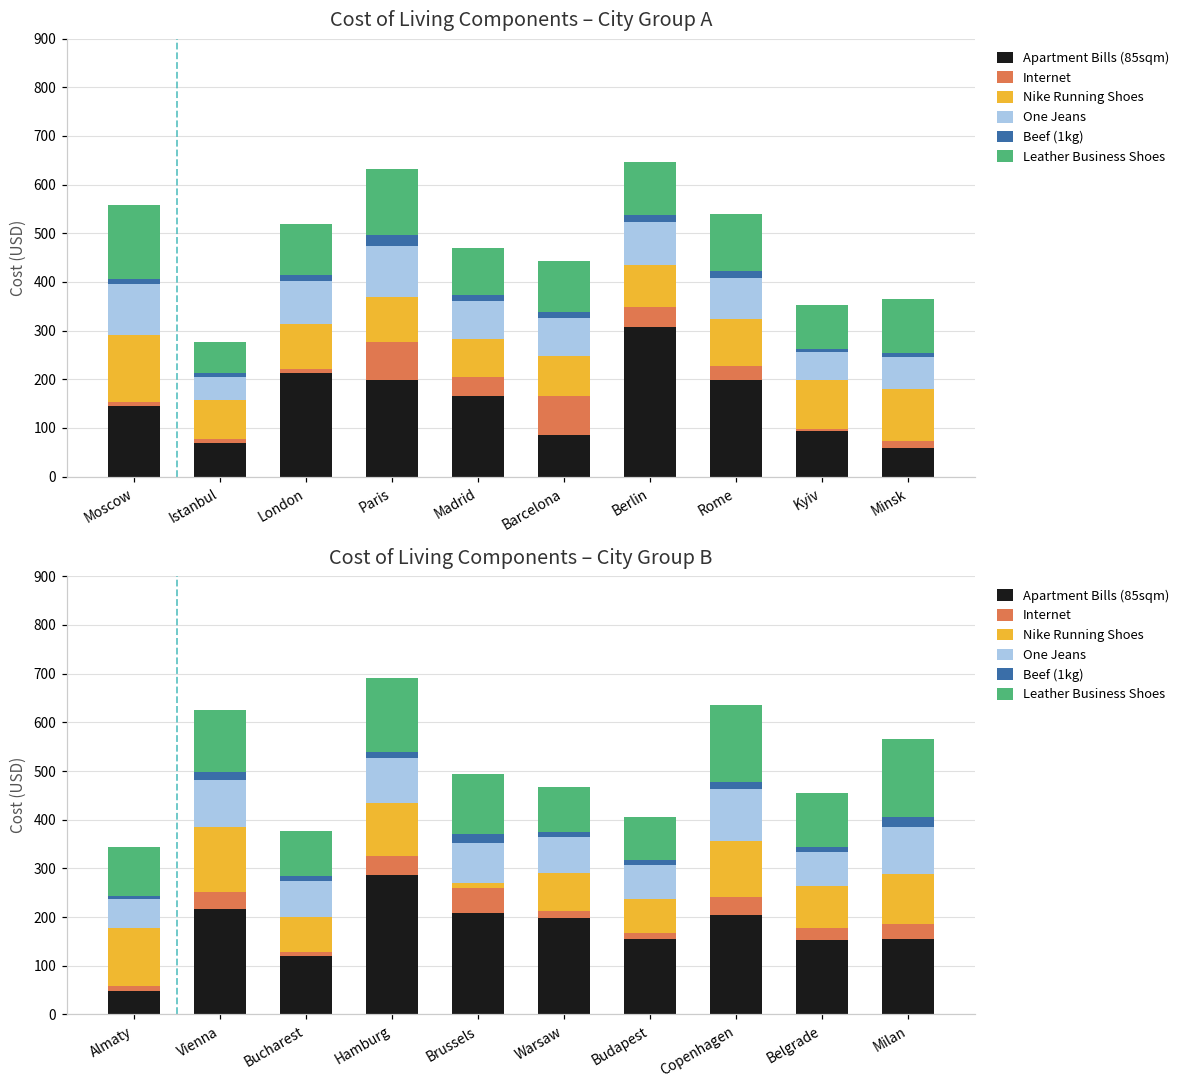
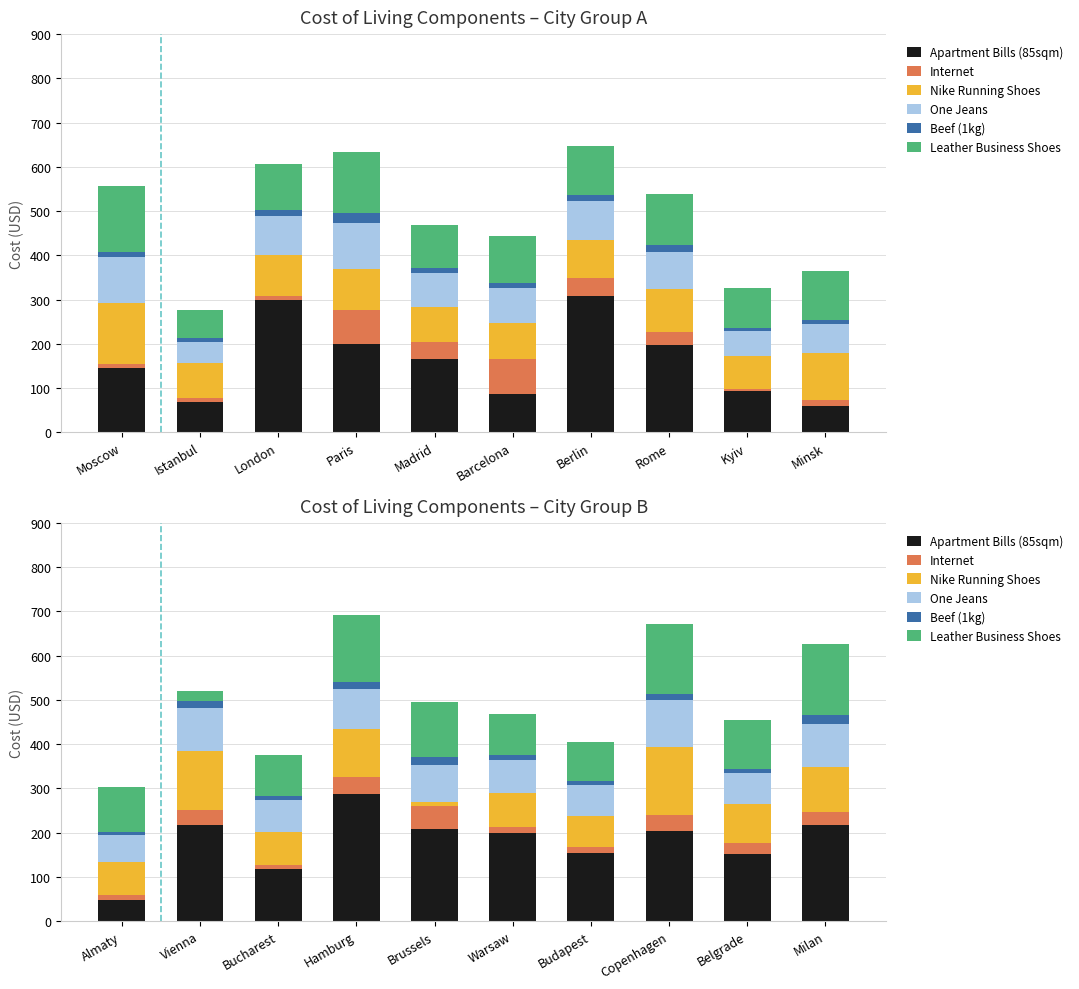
Cost of Living Components – City Group A, Apartment Bills (85sqm), London: 210 -> 300
Cost of Living Components – City Group A, Nike Running Shoes, Kyiv: 100 -> 70
Cost of Living Components – City Group B, Nike Running Shoes, Almaty: 120 -> 70
Cost of Living Components – City Group B, Leather Business Shoes, Vienna: 130 -> 20
Cost of Living Components – City Group B, Nike Running Shoes, Copenhagen: 120 -> 150
Cost of Living Components – City Group B, Apartment Bills (85sqm), Milan: 160 -> 220
